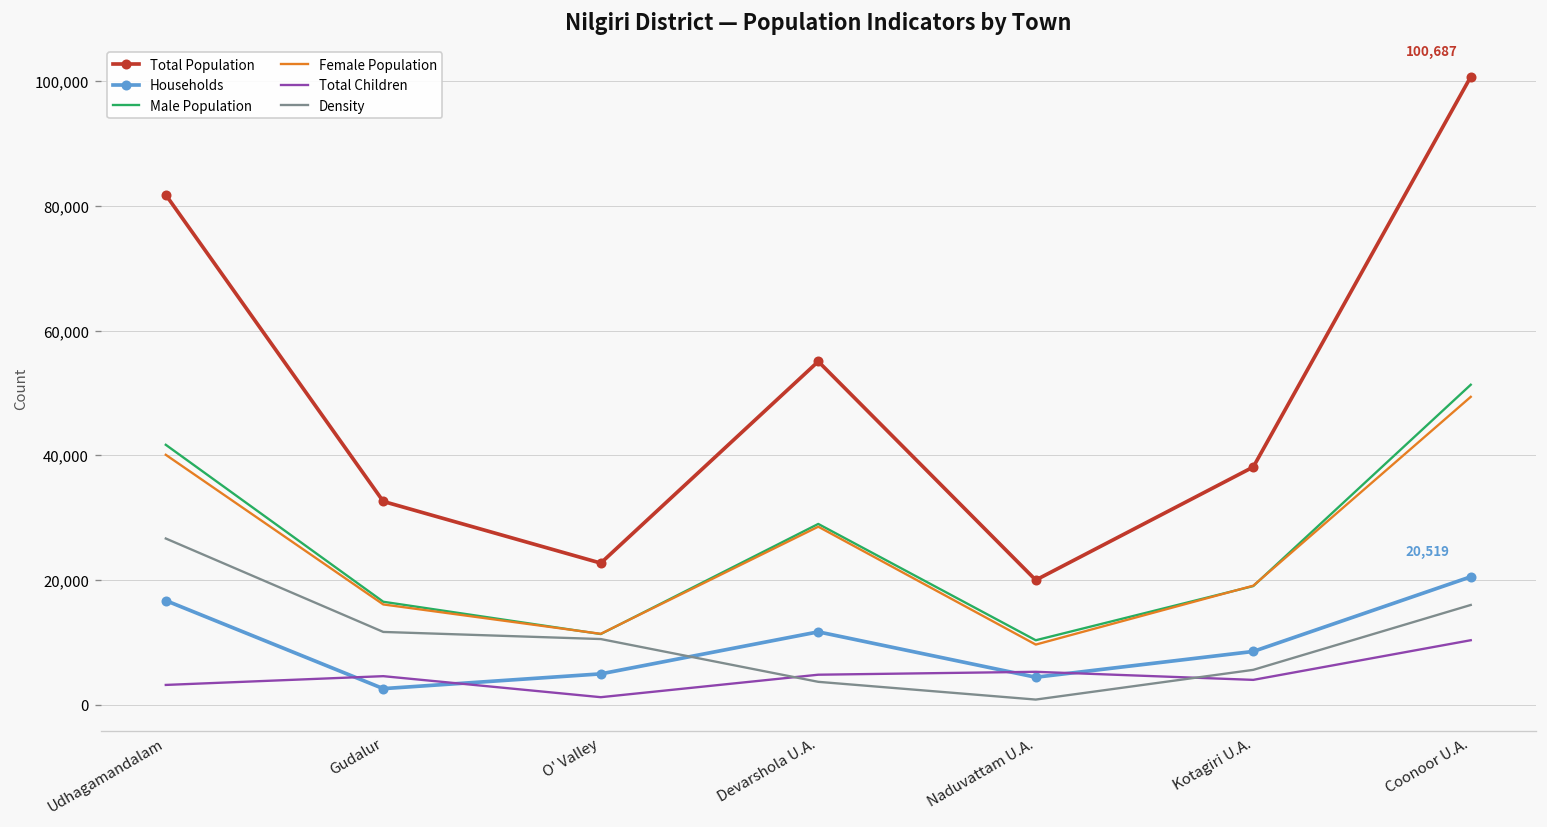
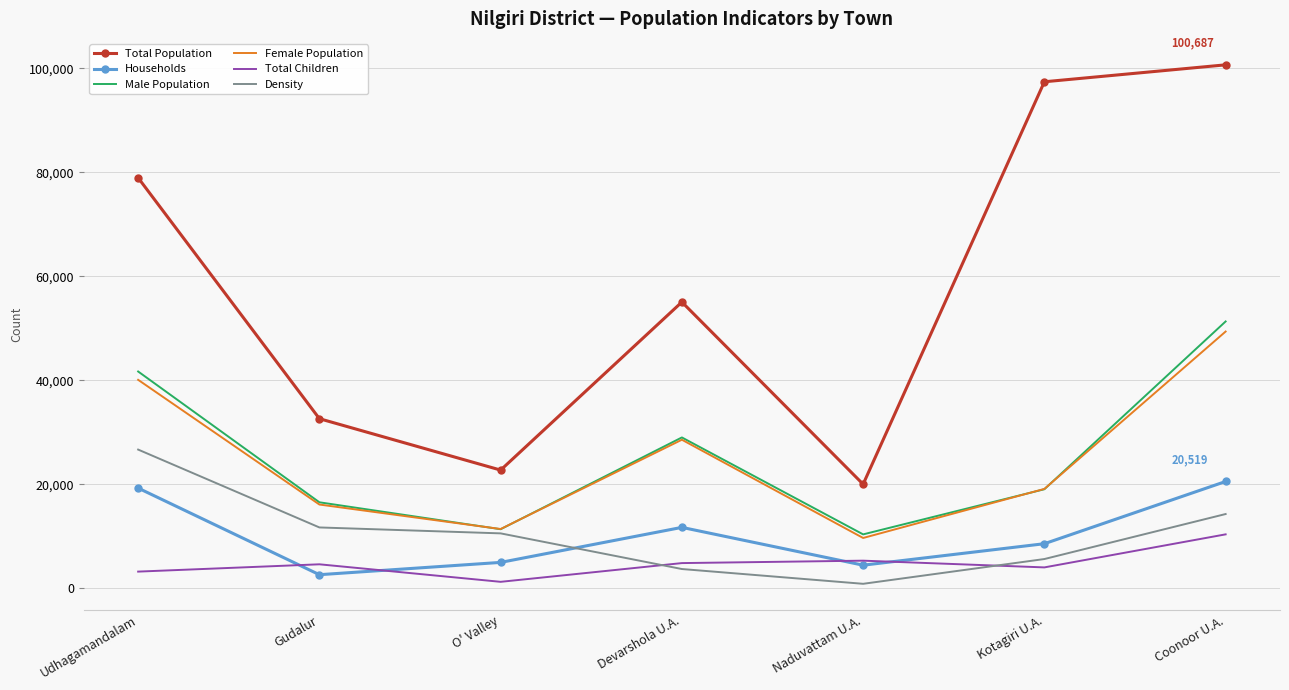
Total Population, Udhagamandalam: 82,000 -> 79,000
Households, Udhagamandalam: 17,000 -> 19,000
Total Population, Kotagiri U.A.: 38,000 -> 97,000
Density, Coonoor U.A.: 16,000 -> 14,000
